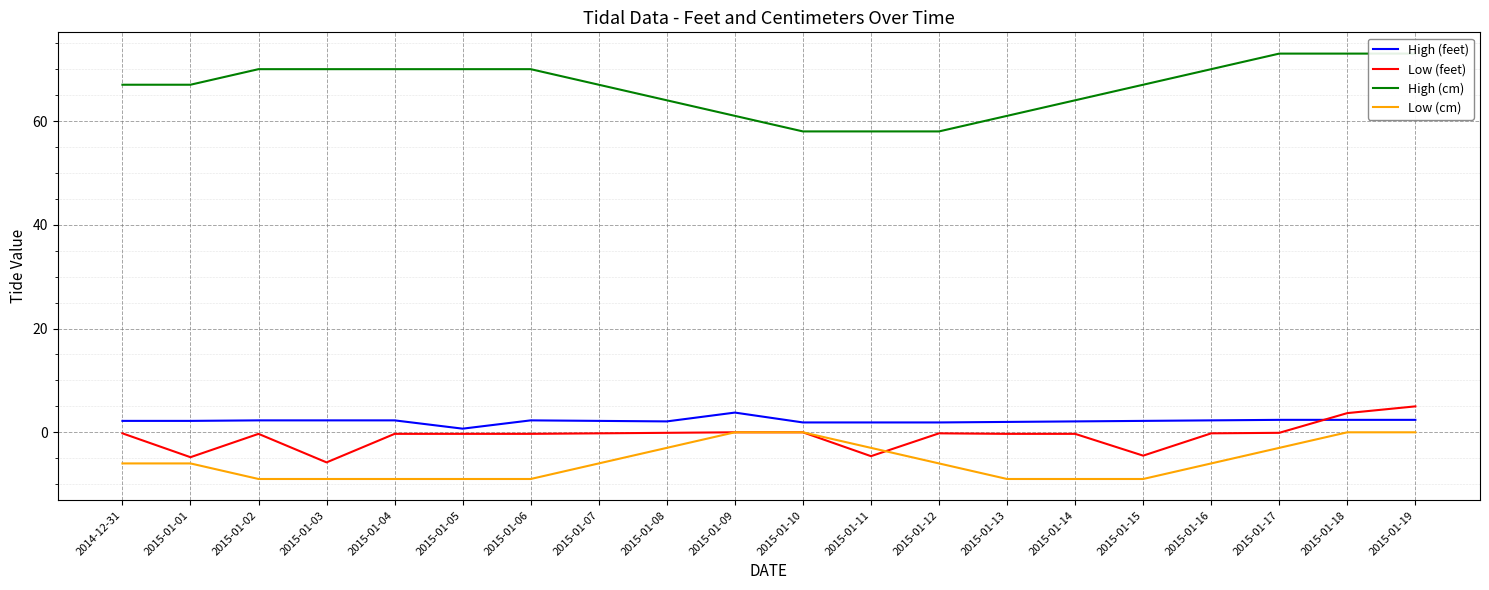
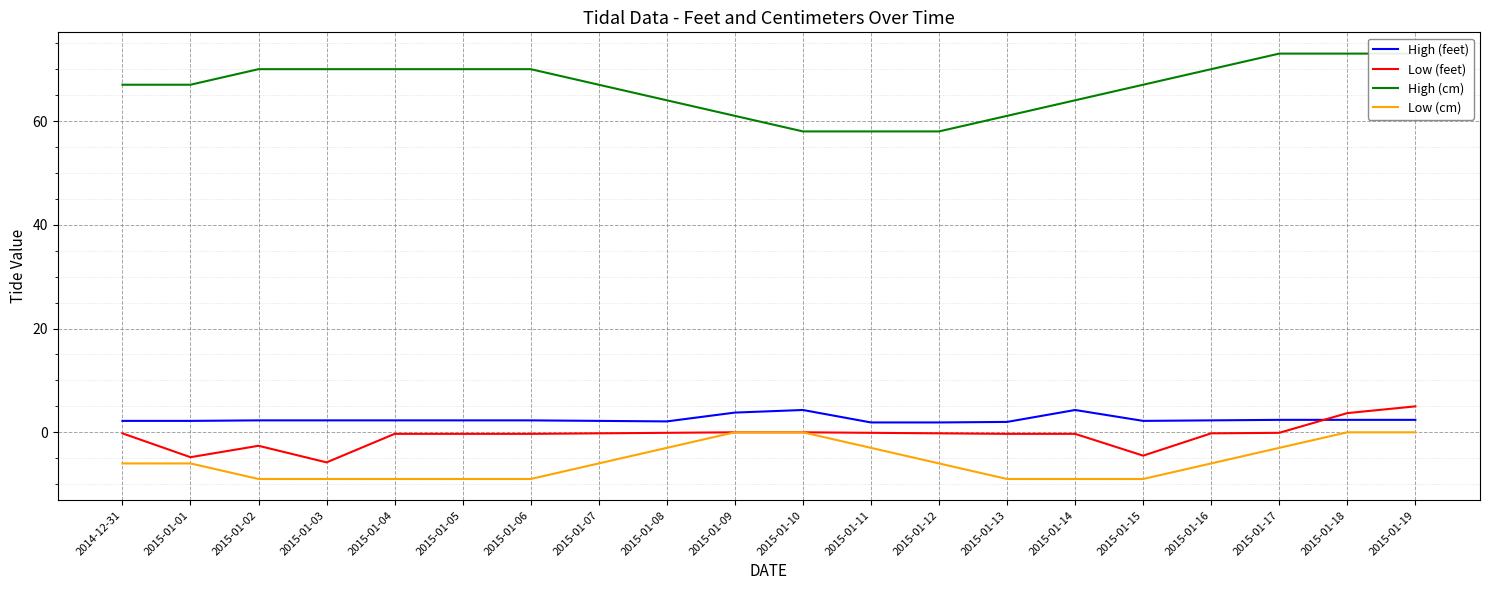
Low (feet), 2015-01-02: 0 -> -3
High (feet), 2015-01-05: 1 -> 2
High (feet), 2015-01-10: 2 -> 4
Low (feet), 2015-01-11: -5 -> 0
High (feet), 2015-01-14: 2 -> 4
